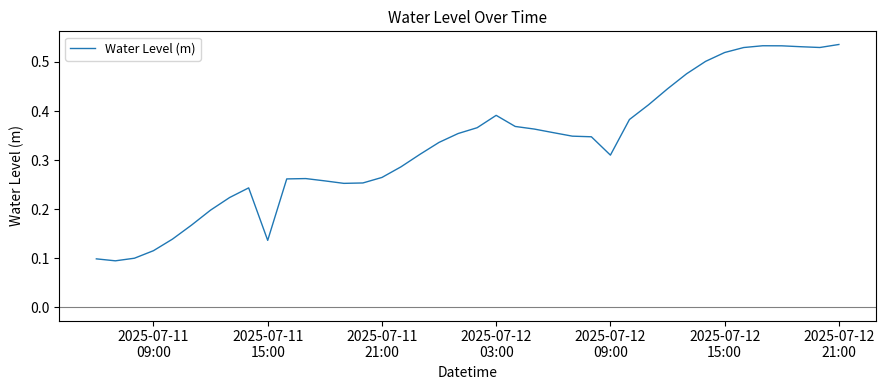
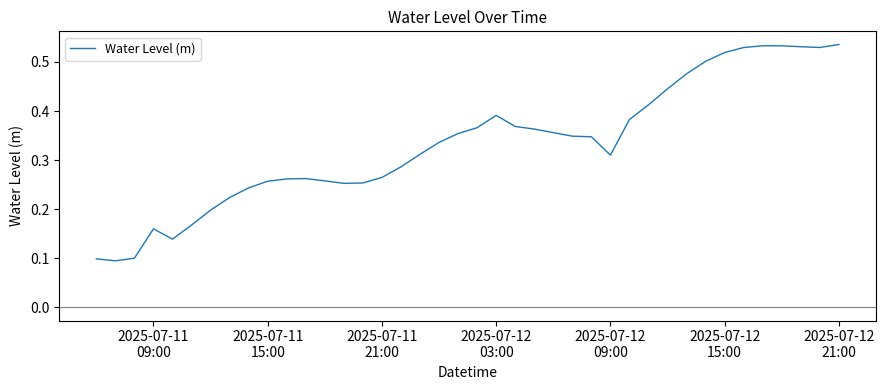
2025-07-11 09:00: 0.12 -> 0.16
2025-07-11 15:00: 0.14 -> 0.26
